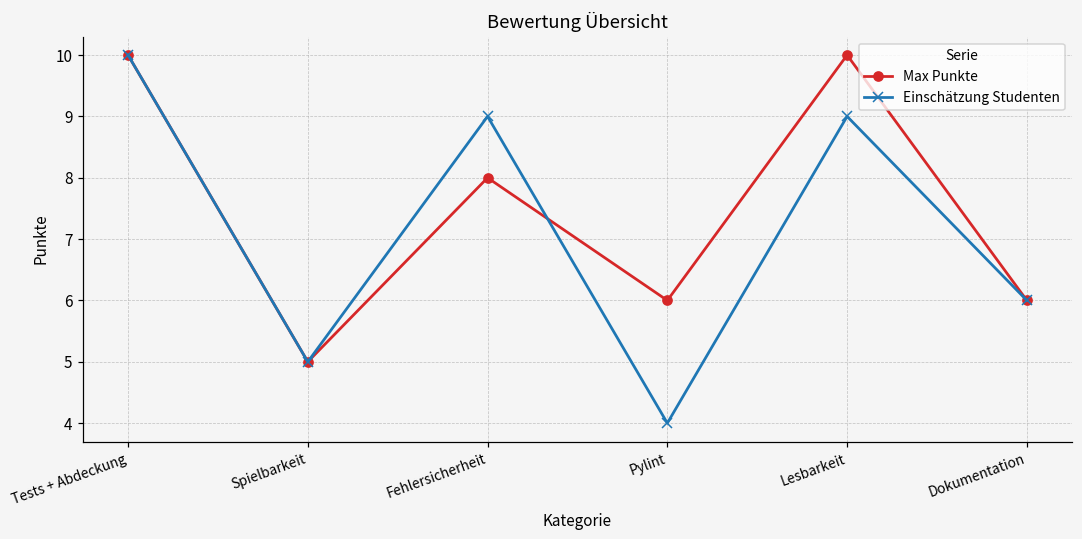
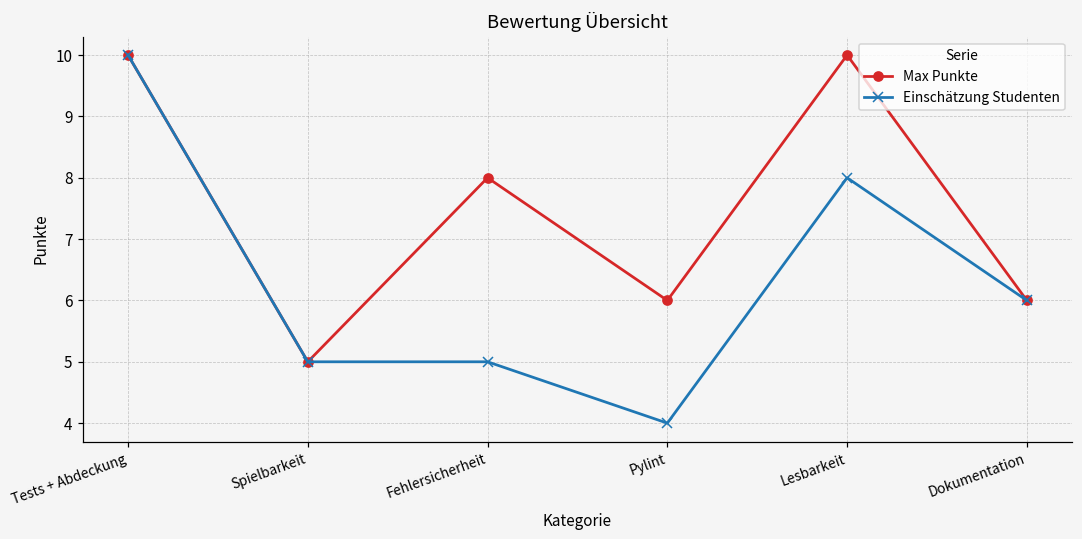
Einschätzung Studenten, Fehlersicherheit: 9 -> 5
Einschätzung Studenten, Lesbarkeit: 9 -> 8
